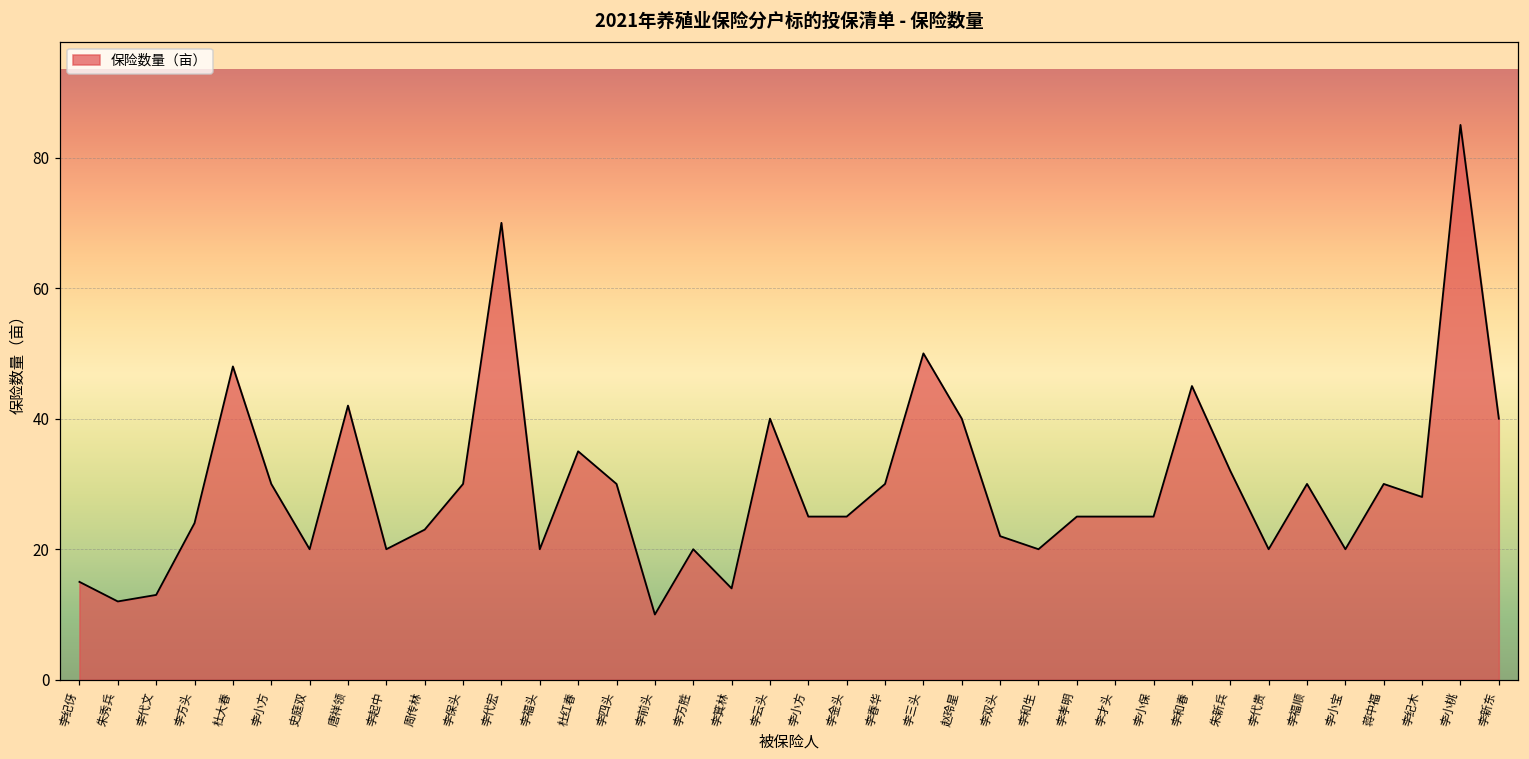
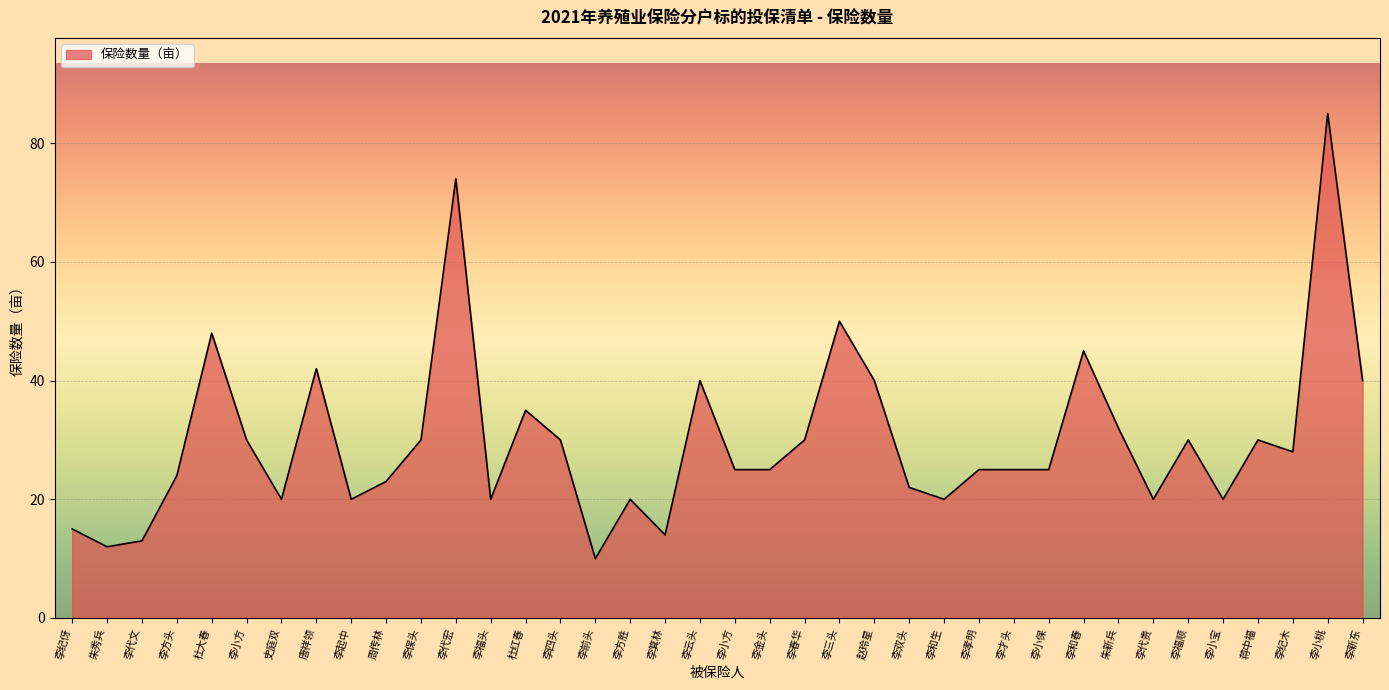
李代宏: 70 -> 74
